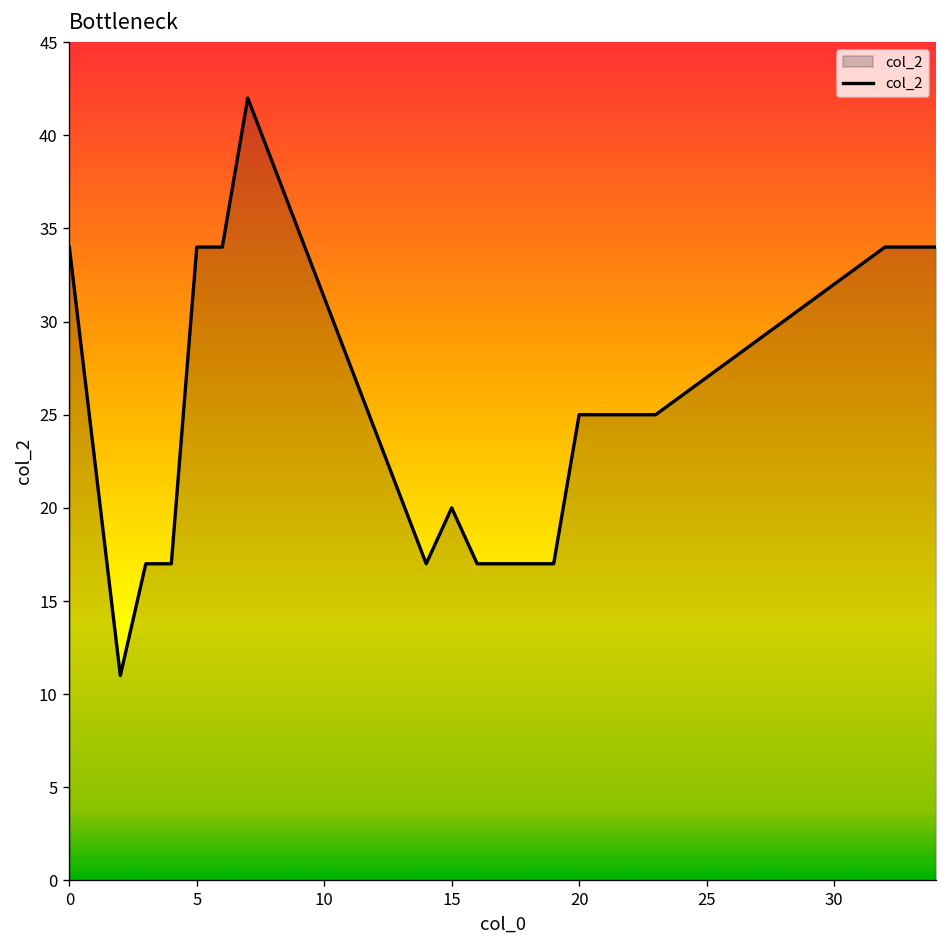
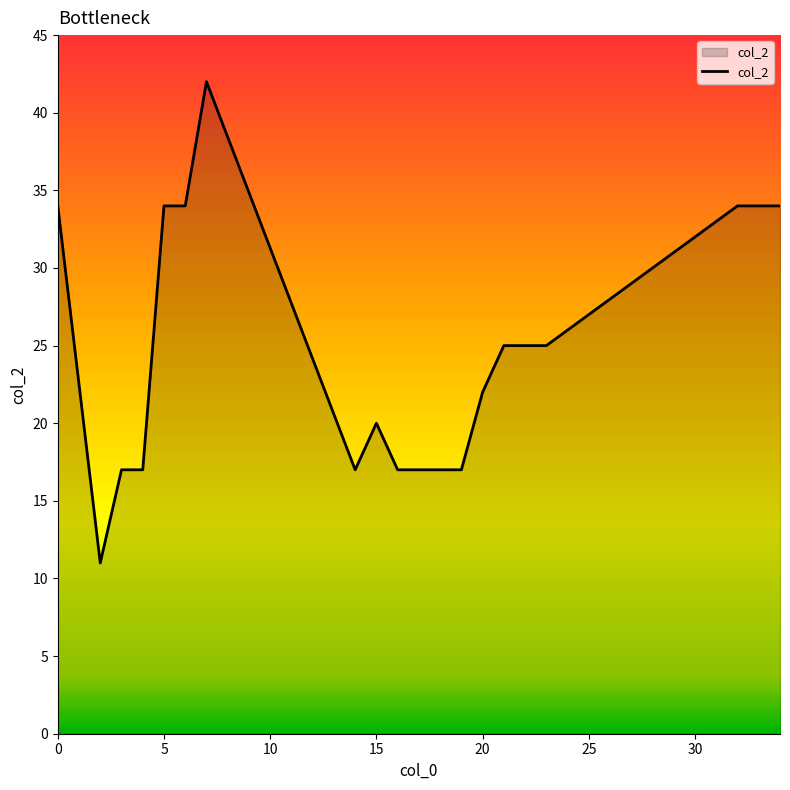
20: 25 -> 22
